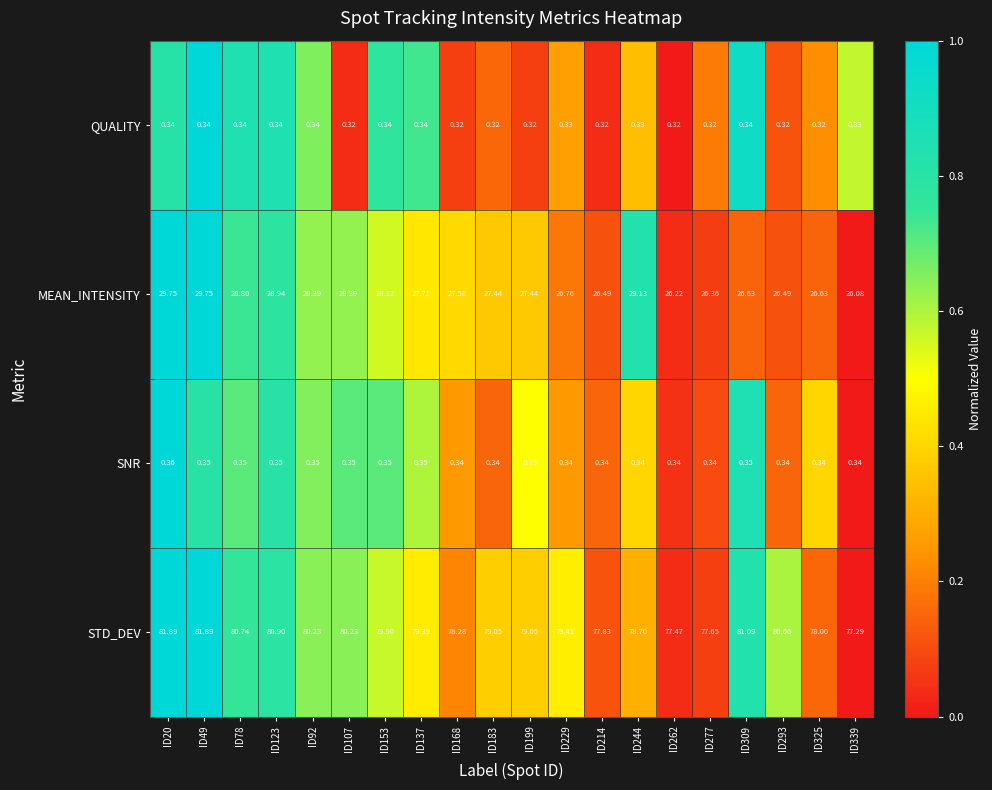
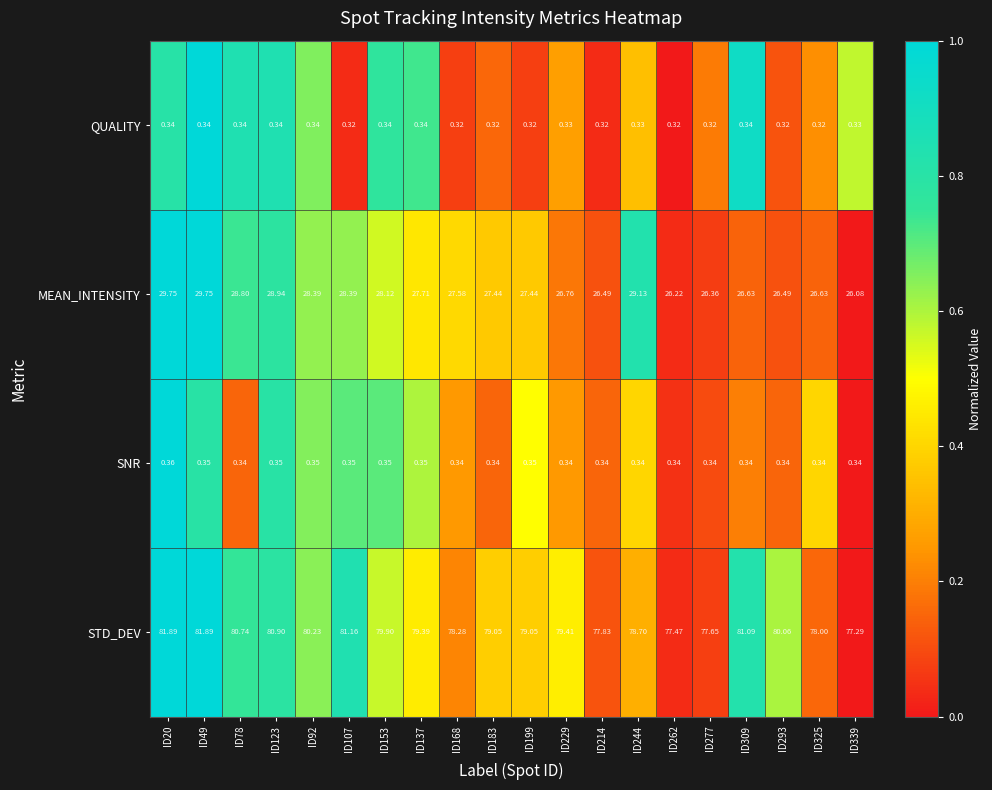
SNR, ID78: 0.35 -> 0.34
SNR, ID309: 0.35 -> 0.34
STD_DEV, ID107: 80.23 -> 81.16
